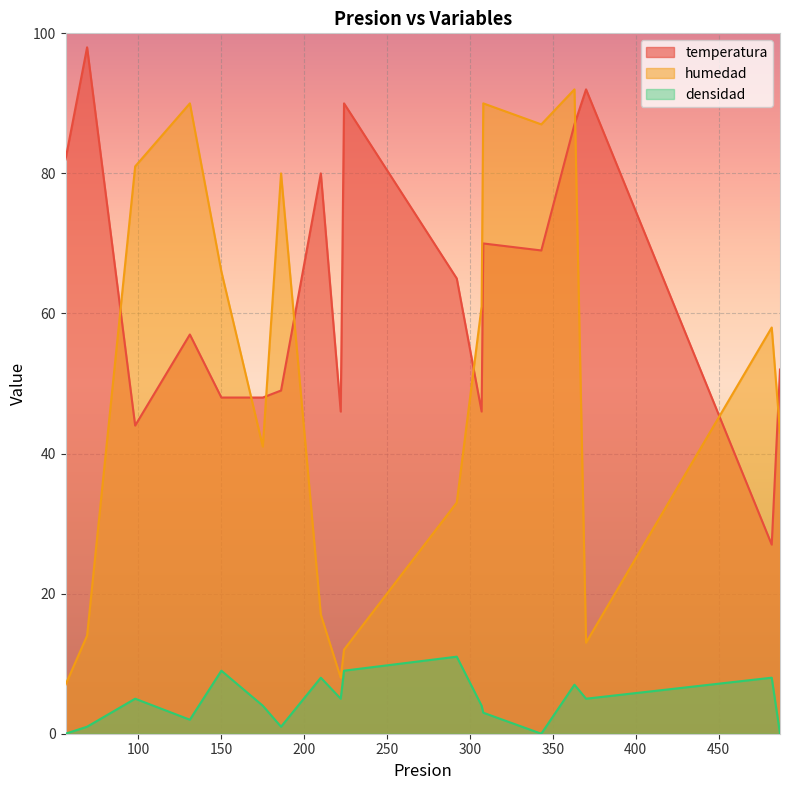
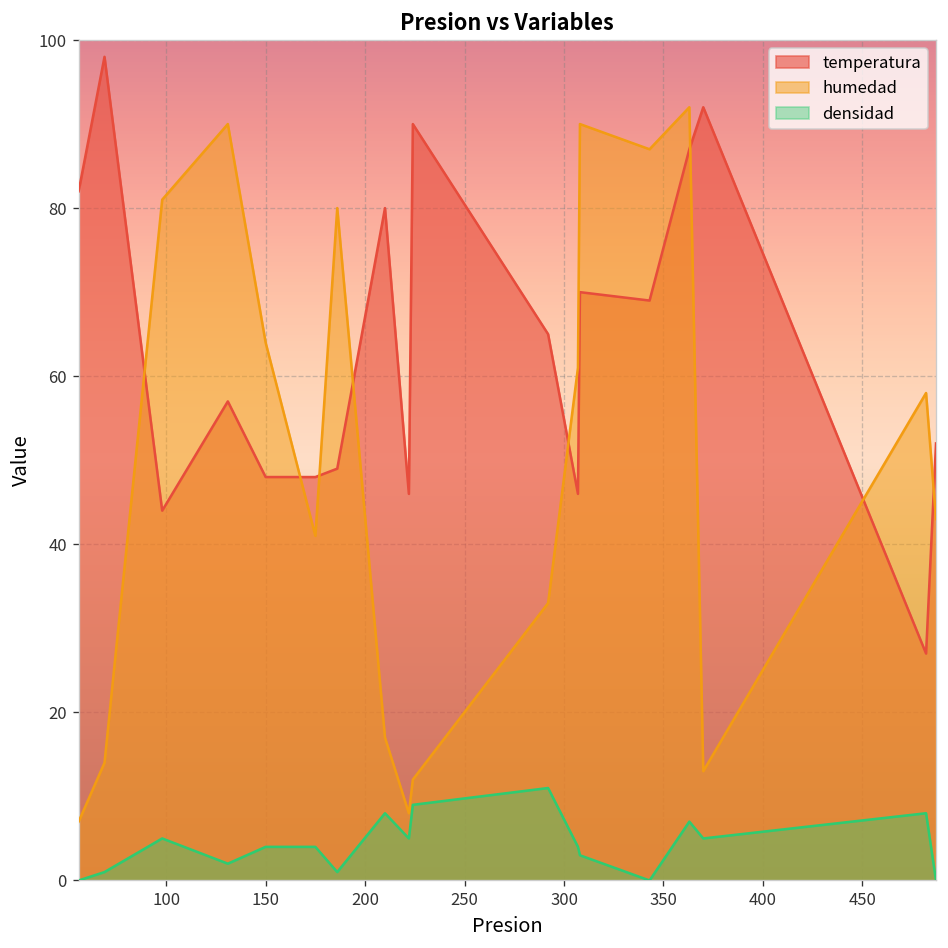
humedad, 150: 66 -> 64
densidad, 150: 9 -> 4
